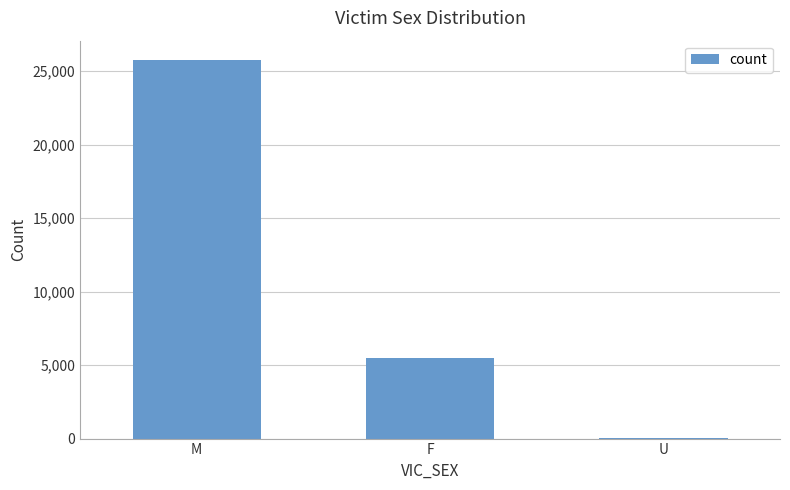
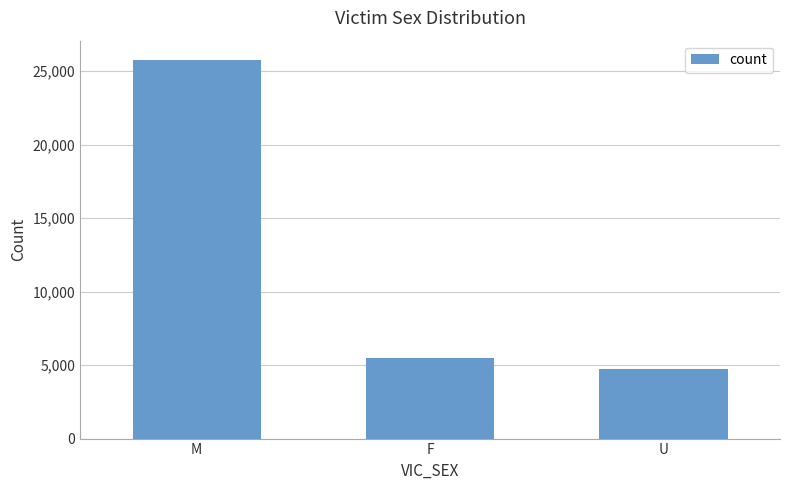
U: 0 -> 4,700
